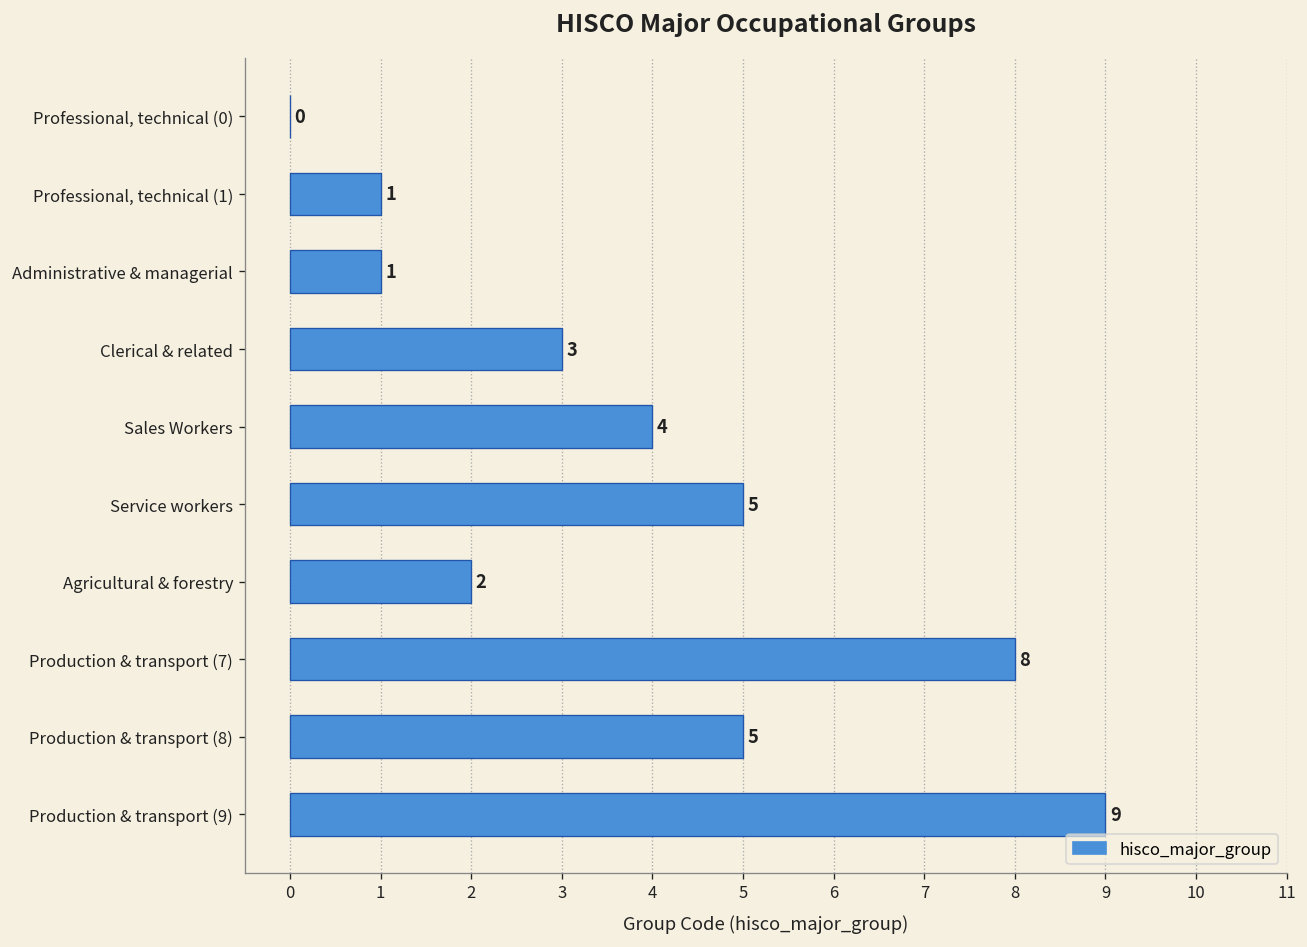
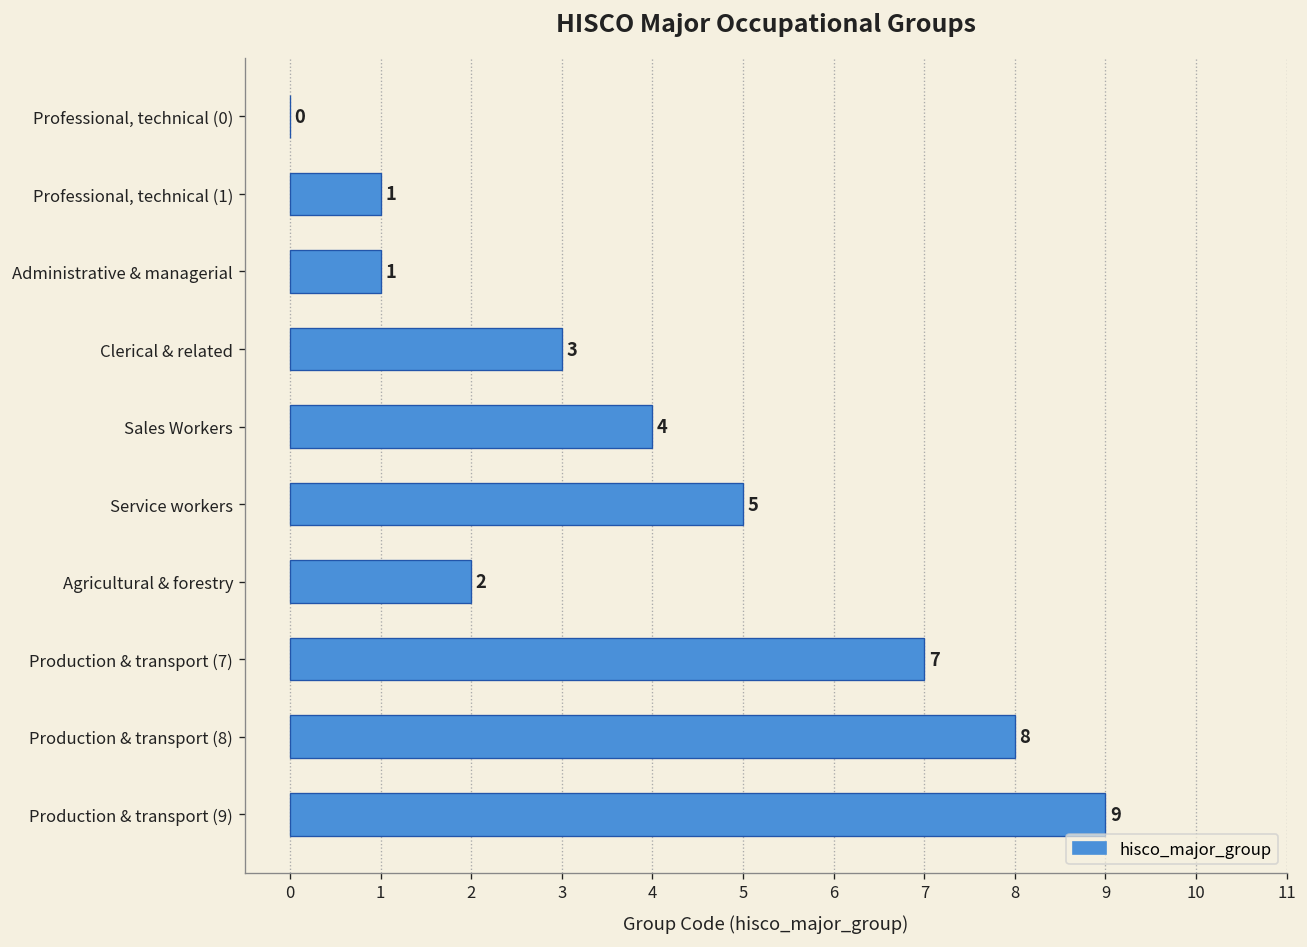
Production & transport (7): 8 -> 7
Production & transport (8): 5 -> 8
